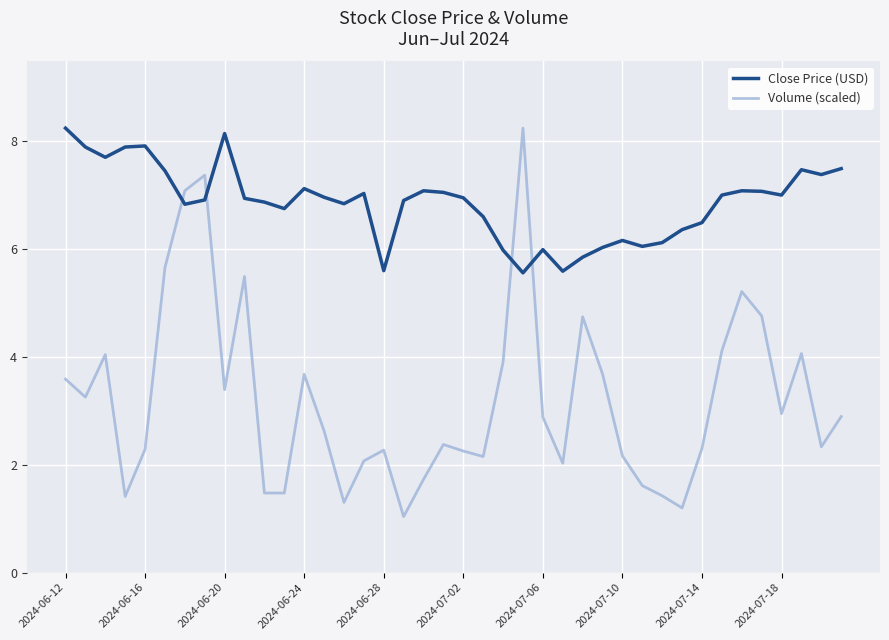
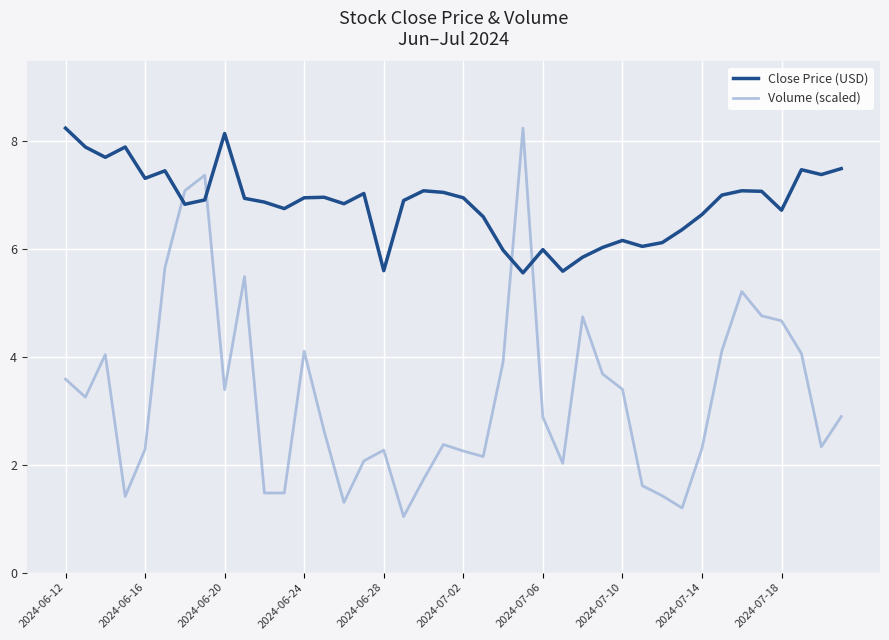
Close Price (USD), 2024-06-16: 7.9 -> 7.3
Close Price (USD), 2024-06-24: 7.1 -> 6.9
Volume (scaled), 2024-06-24: 3.7 -> 4.1
Volume (scaled), 2024-07-10: 2.2 -> 3.4
Close Price (USD), 2024-07-14: 6.5 -> 6.6
Close Price (USD), 2024-07-18: 7.0 -> 6.7
Volume (scaled), 2024-07-18: 2.9 -> 4.7
